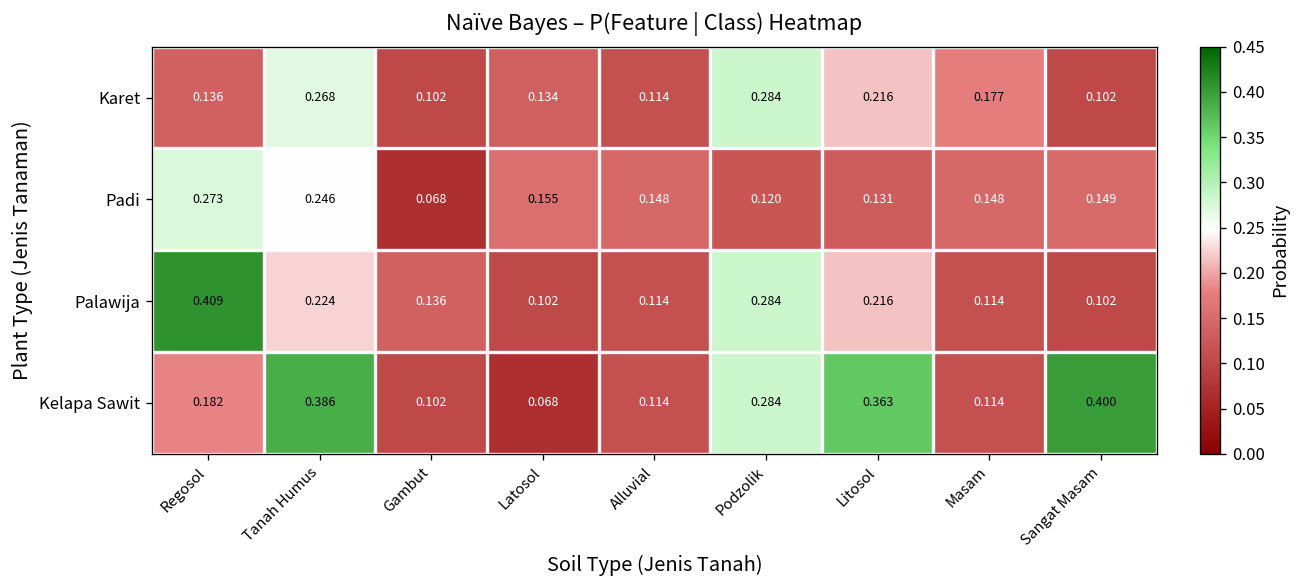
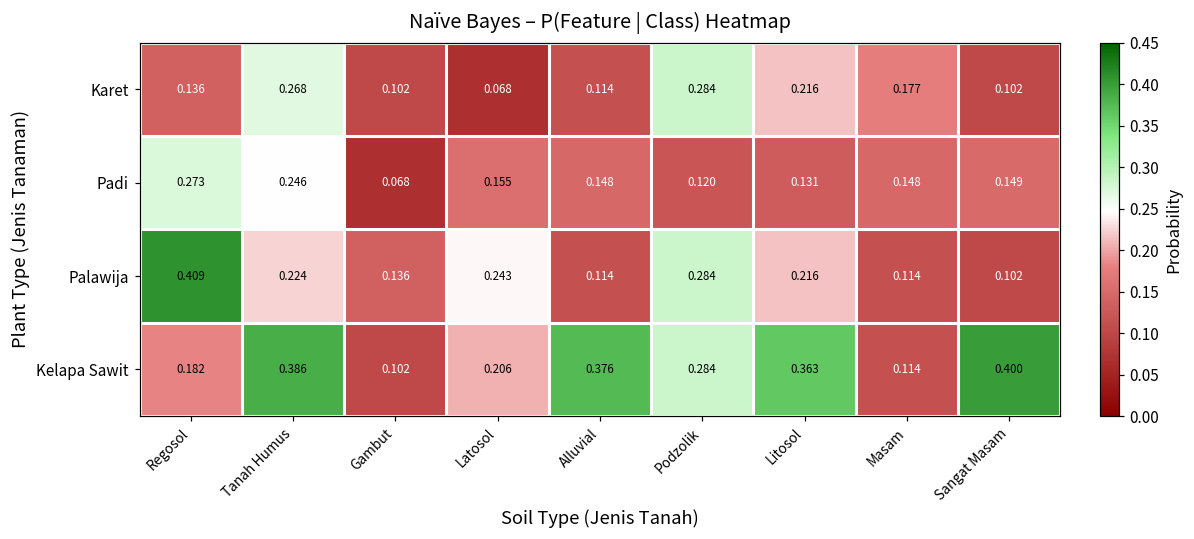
Karet, Latosol: 0.134 -> 0.068
Palawija, Latosol: 0.102 -> 0.243
Kelapa Sawit, Latosol: 0.068 -> 0.206
Kelapa Sawit, Alluvial: 0.114 -> 0.376
